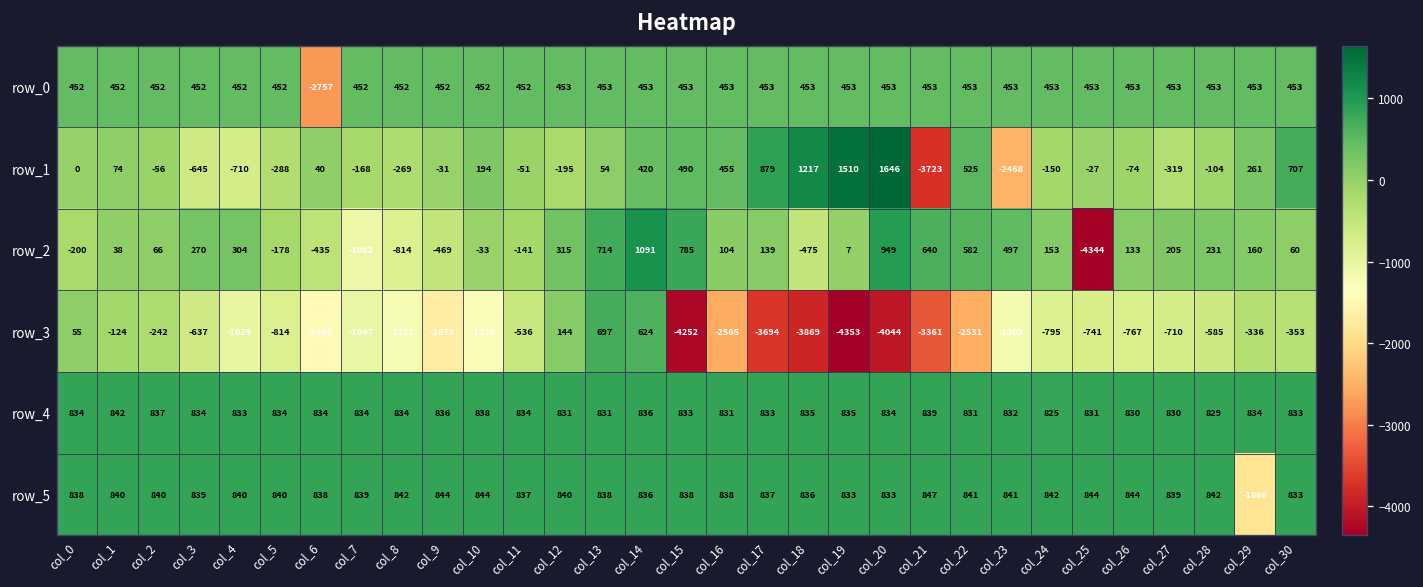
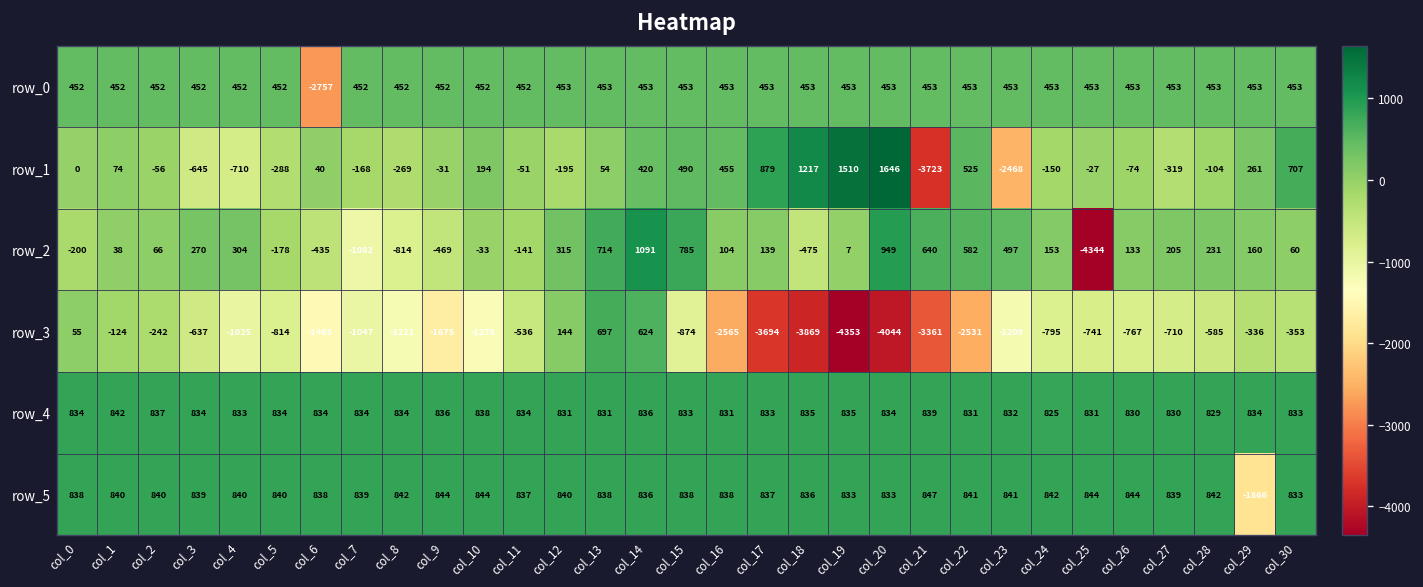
row_3, col_15: -4252 -> -874
